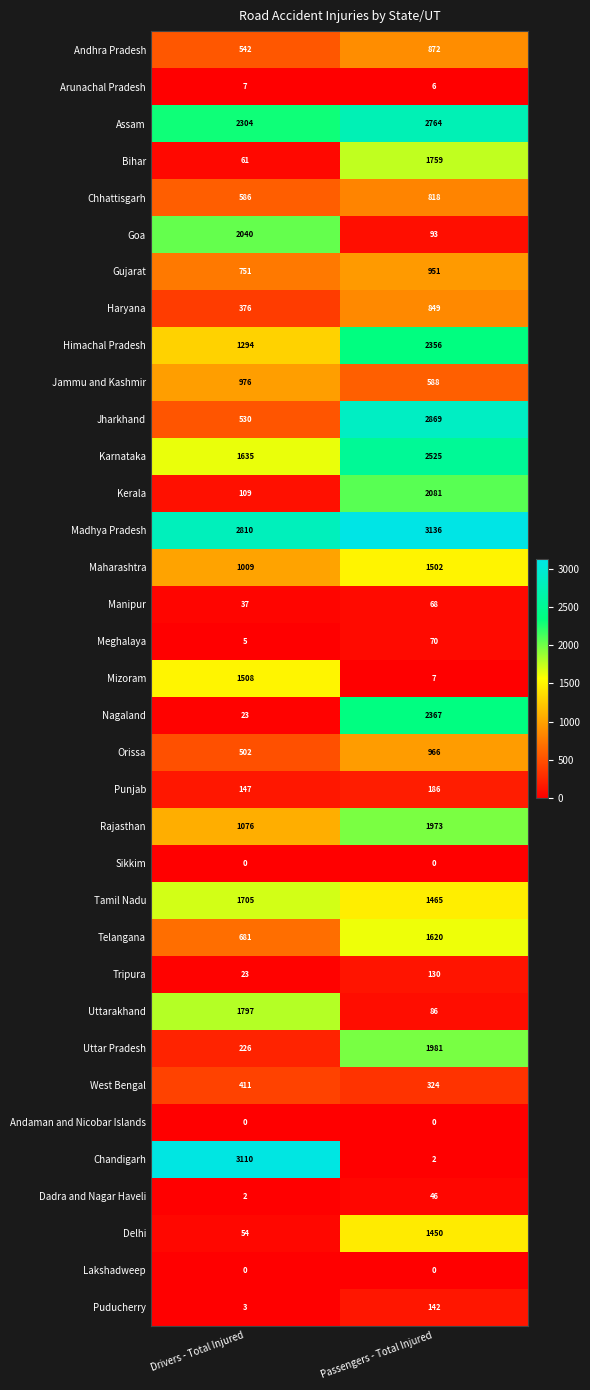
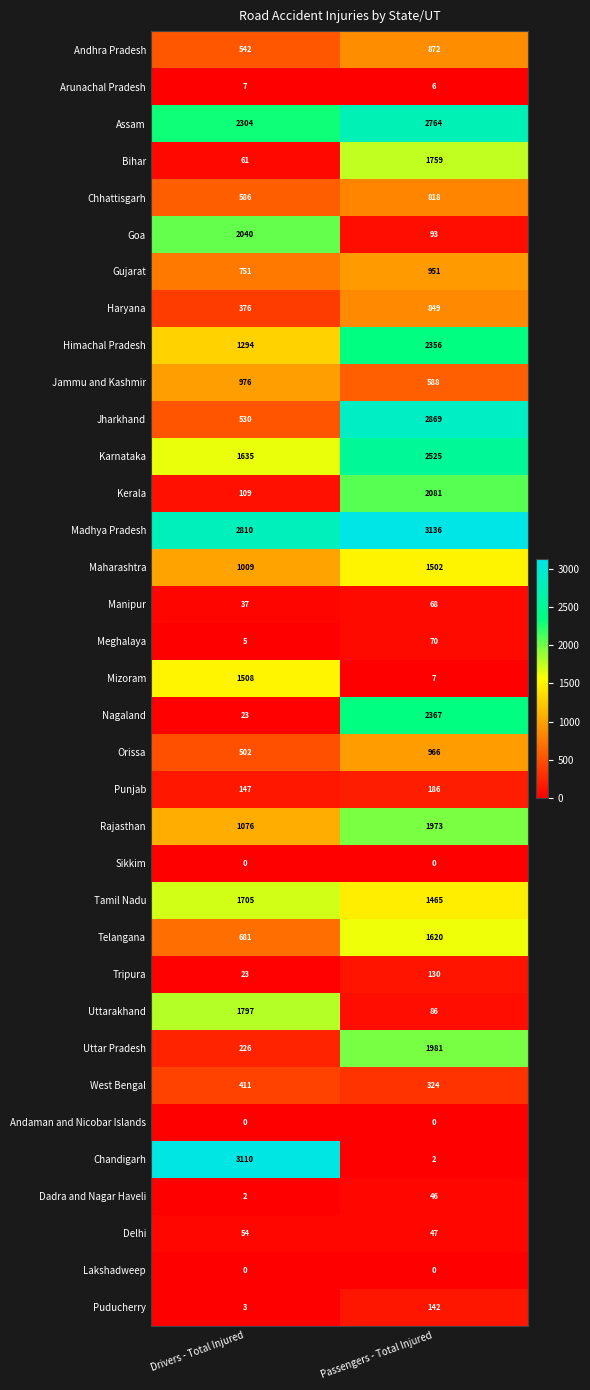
Delhi, Passengers - Total Injured: 1450 -> 47
